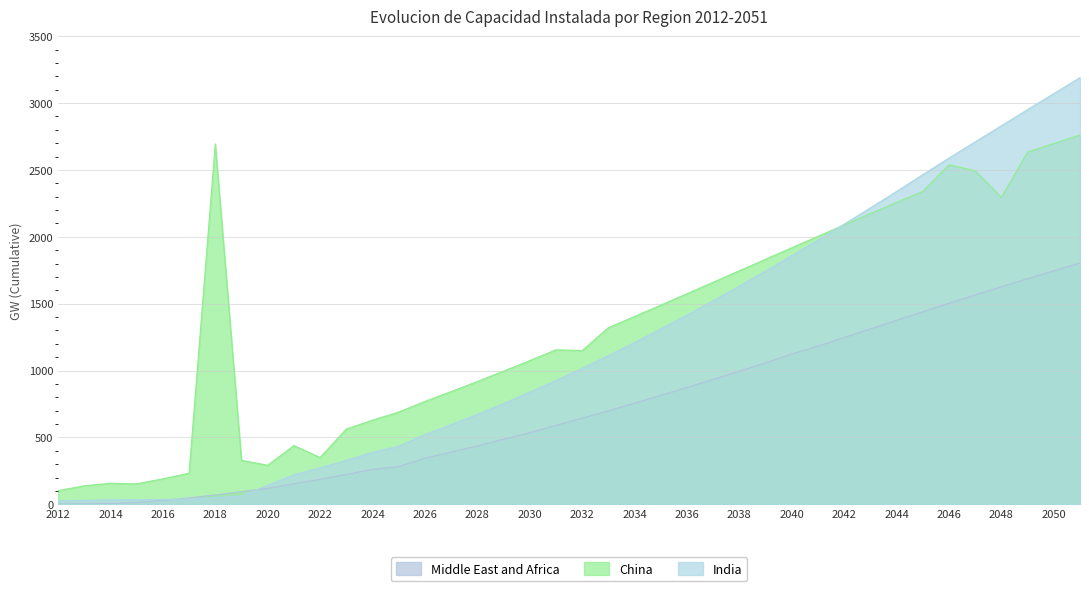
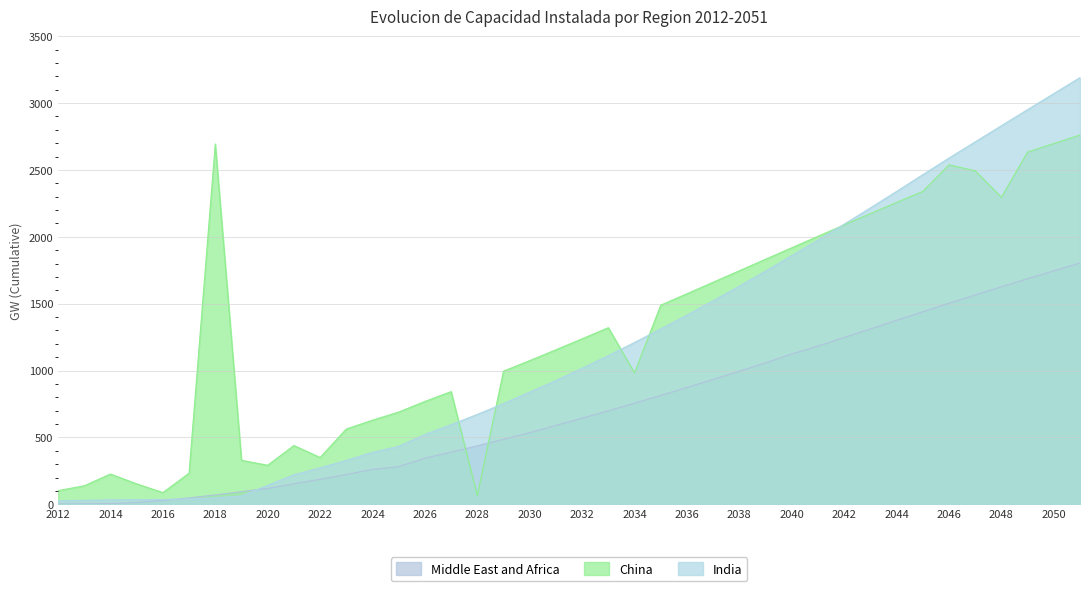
China, 2014: 160 -> 230
China, 2016: 190 -> 90
China, 2028: 920 -> 70
China, 2032: 1150 -> 1240
China, 2034: 1400 -> 980
